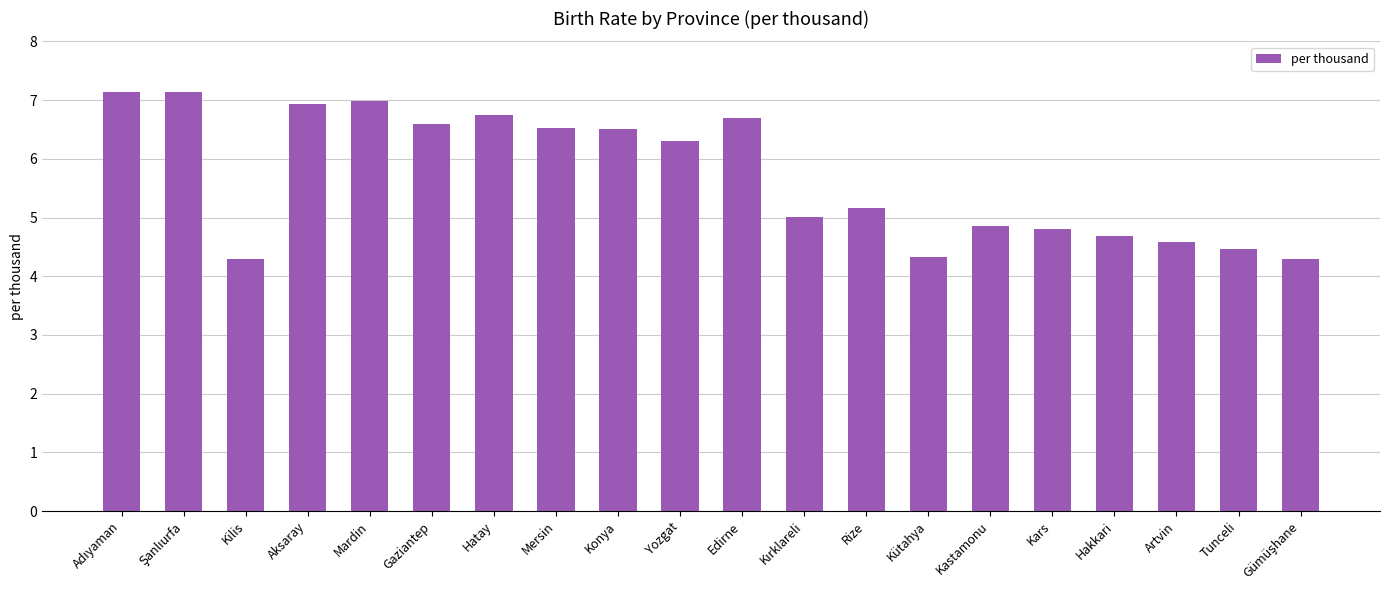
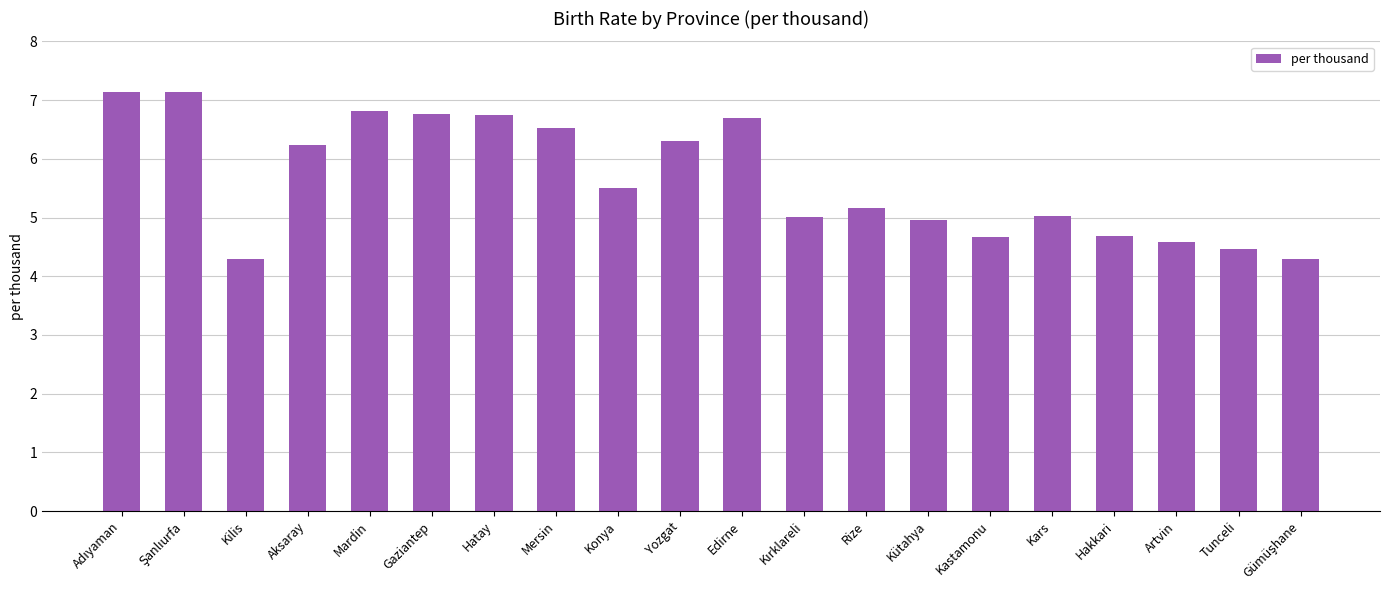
Aksaray: 6.9 -> 6.2
Mardin: 7.0 -> 6.8
Gaziantep: 6.6 -> 6.8
Konya: 6.5 -> 5.5
Kütahya: 4.3 -> 5.0
Kastamonu: 4.9 -> 4.7
Kars: 4.8 -> 5.0
